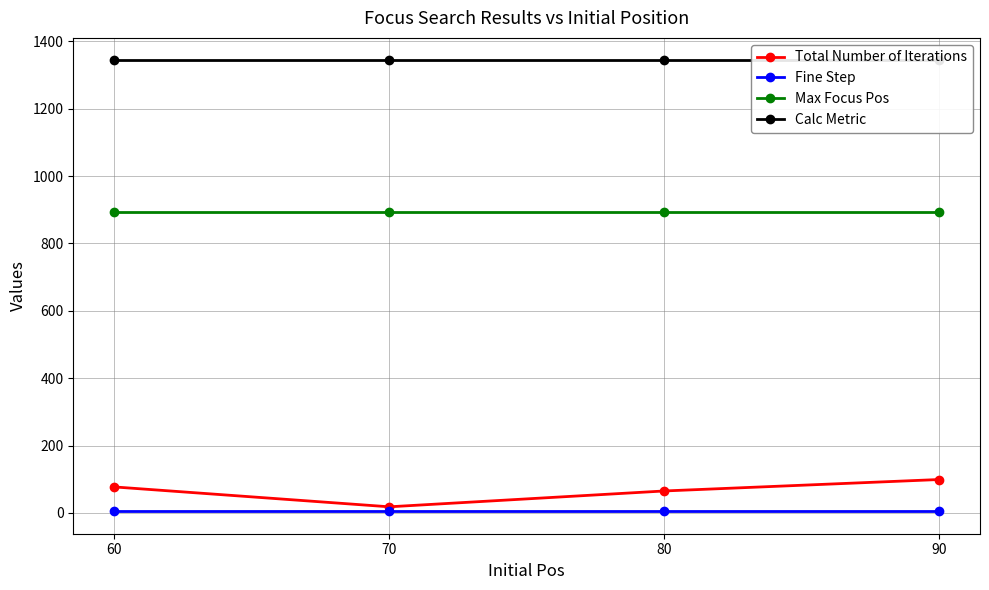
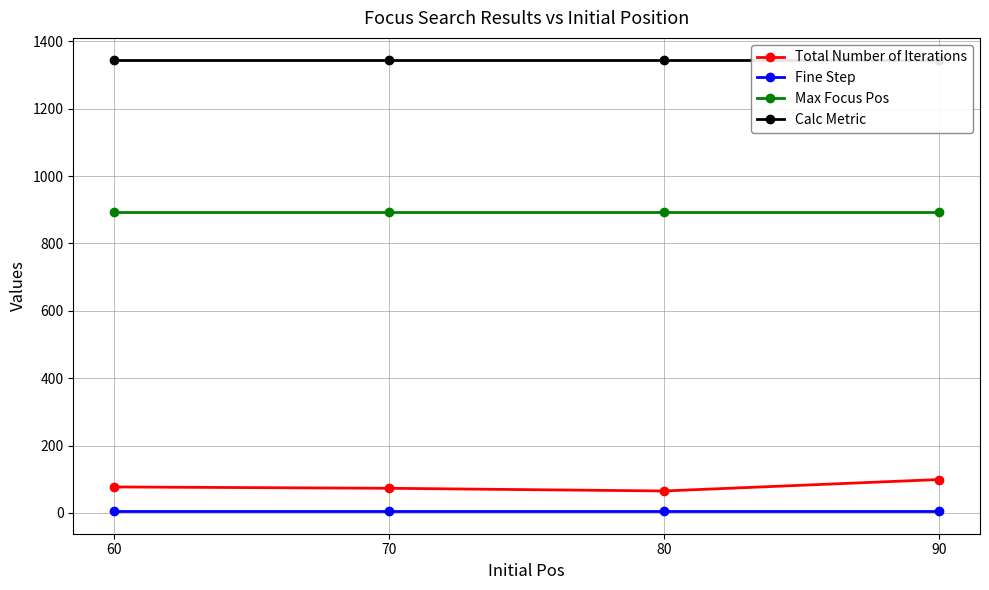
Total Number of Iterations, 70: 20 -> 70
